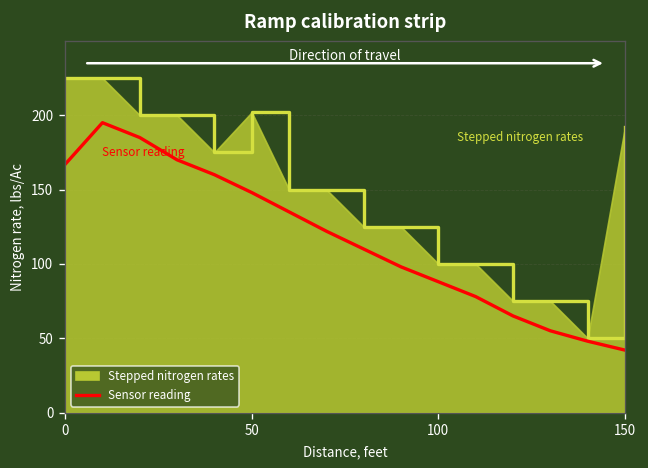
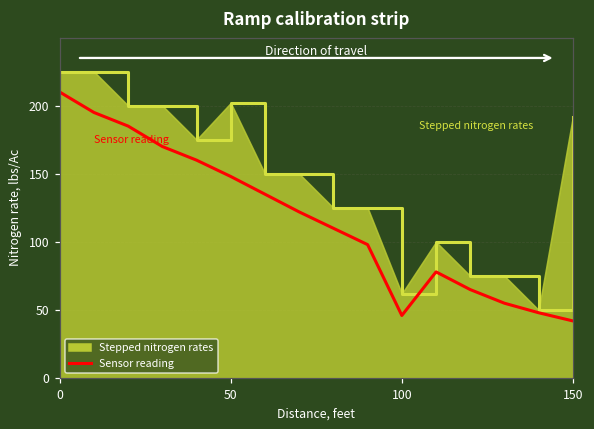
Sensor reading, 0: 167 -> 210
Stepped nitrogen rates, 100: 100 -> 62
Sensor reading, 100: 88 -> 46
